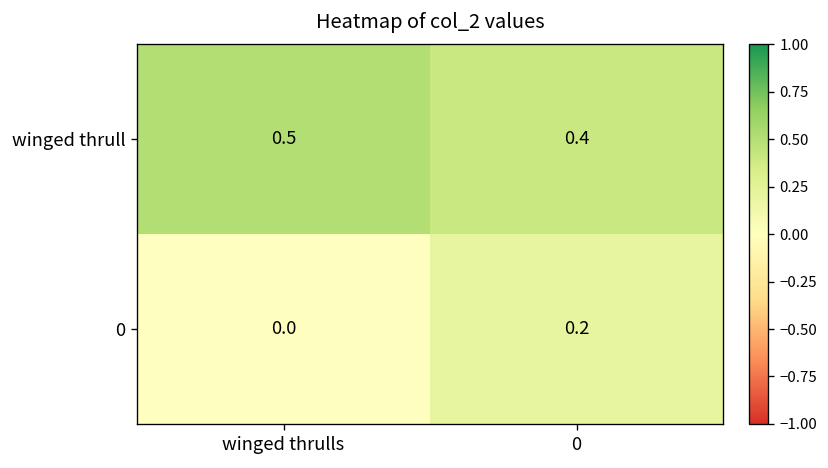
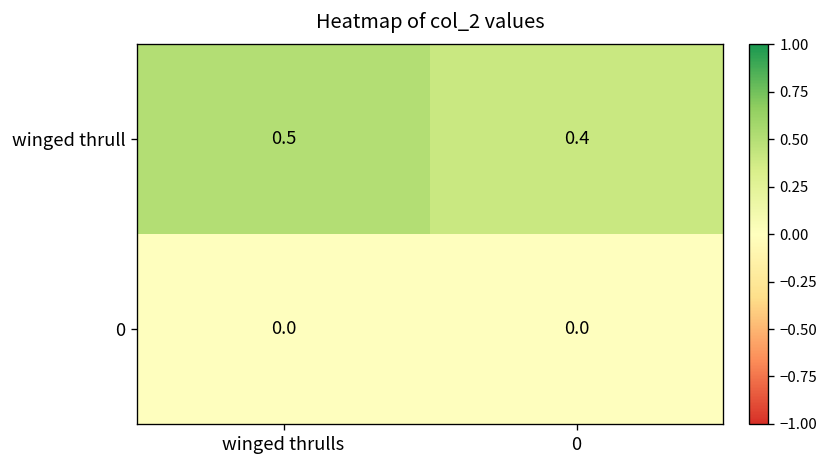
0, 0: 0.2 -> 0.0
